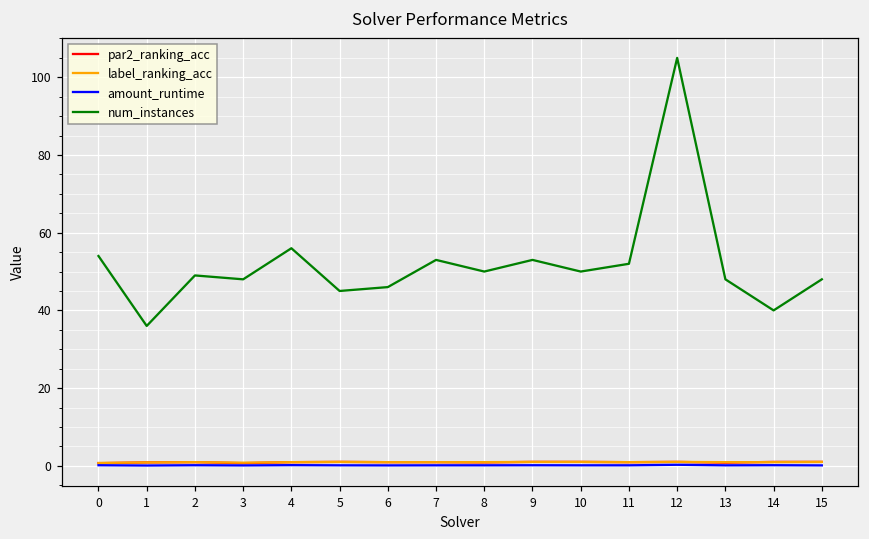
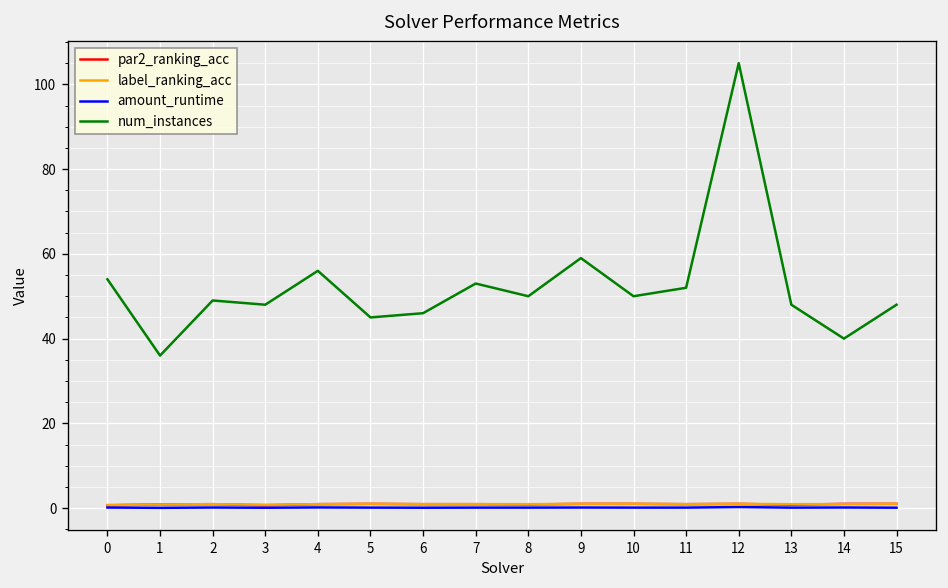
num_instances, 9: 53 -> 59
